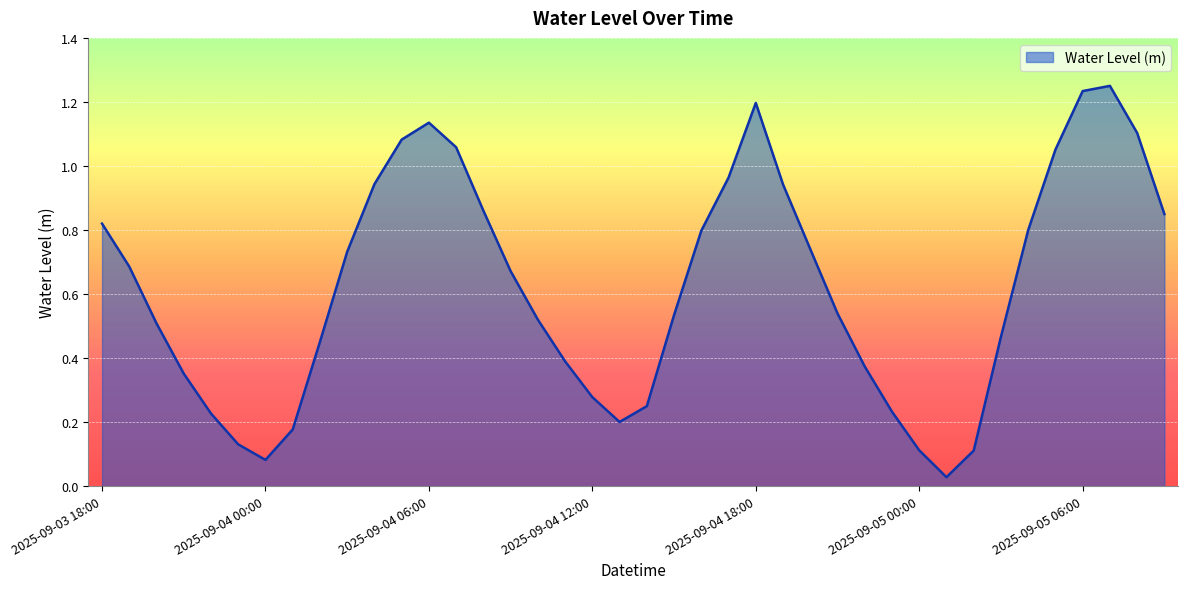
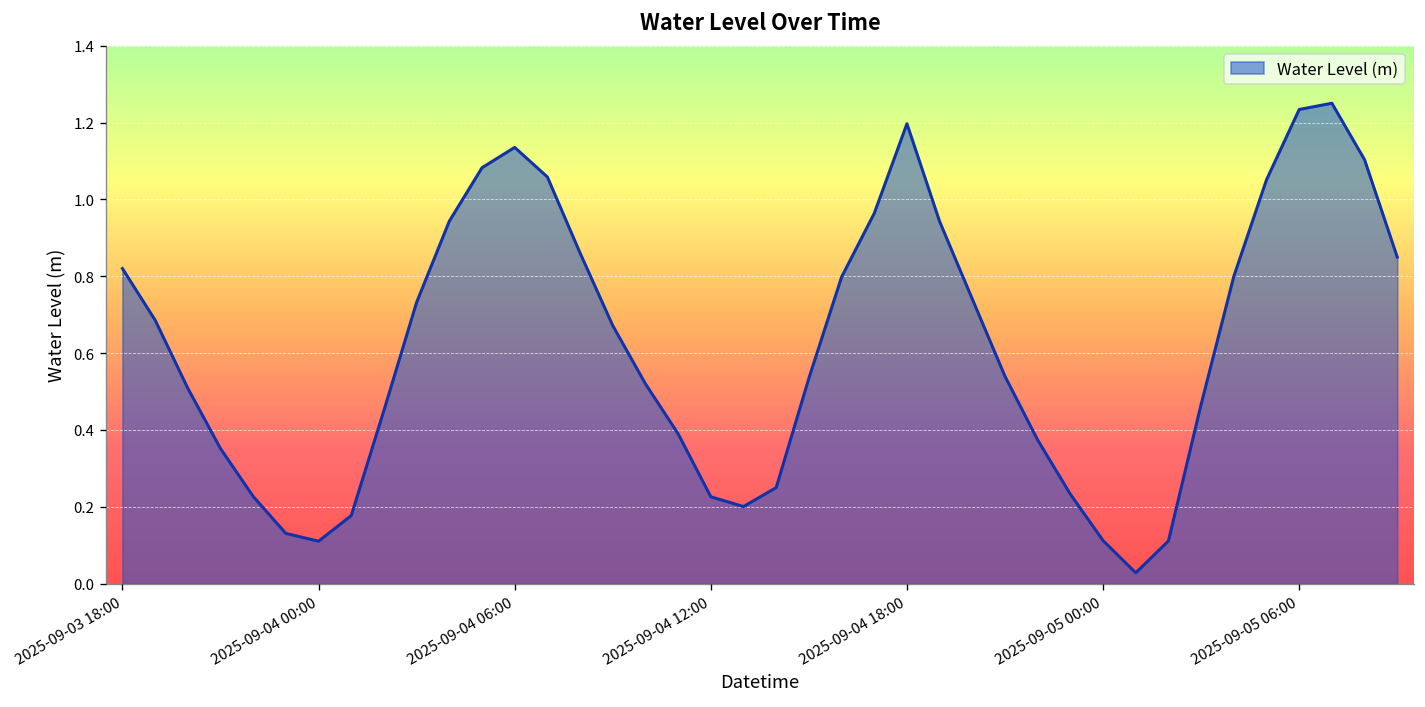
2025-09-04 00:00: 0.08 -> 0.11
2025-09-04 12:00: 0.28 -> 0.23
